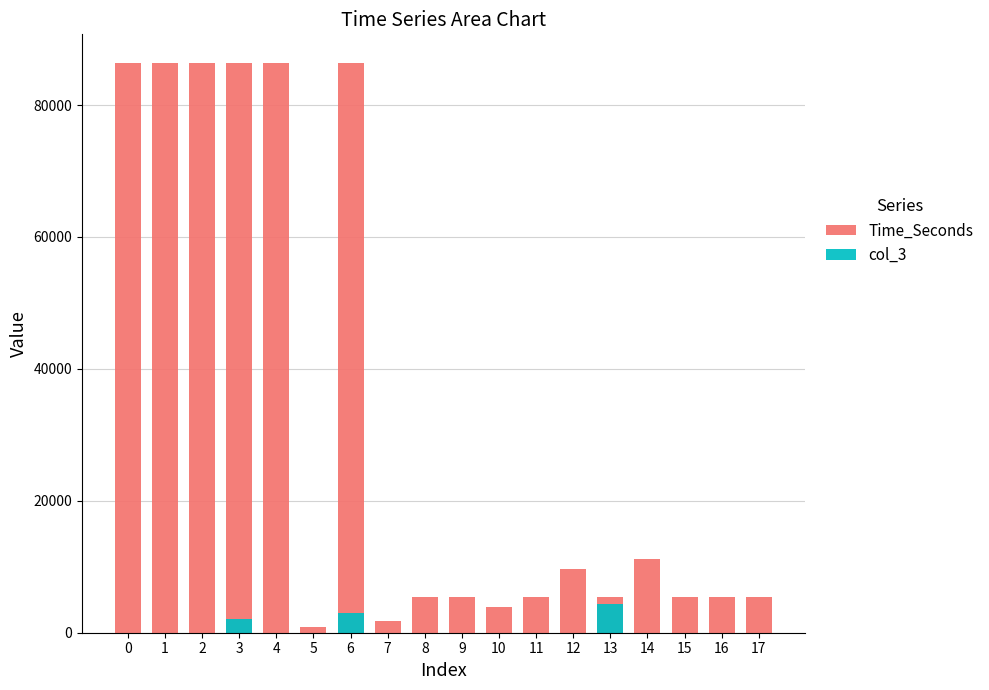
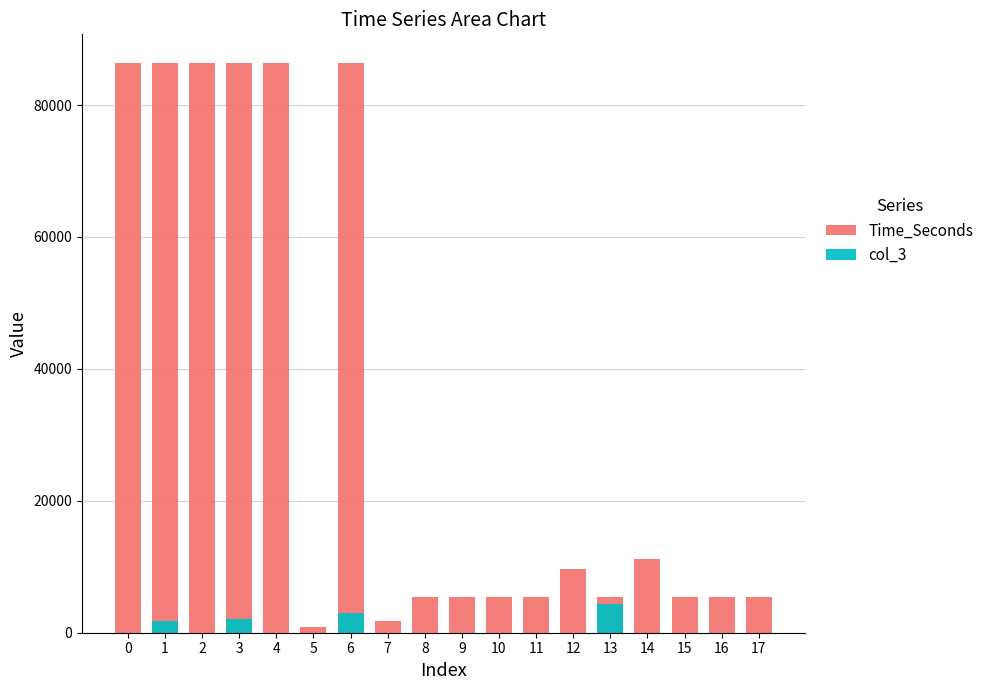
col_3, 1: 0 -> 2000
Time_Seconds, 10: 4000 -> 5000
